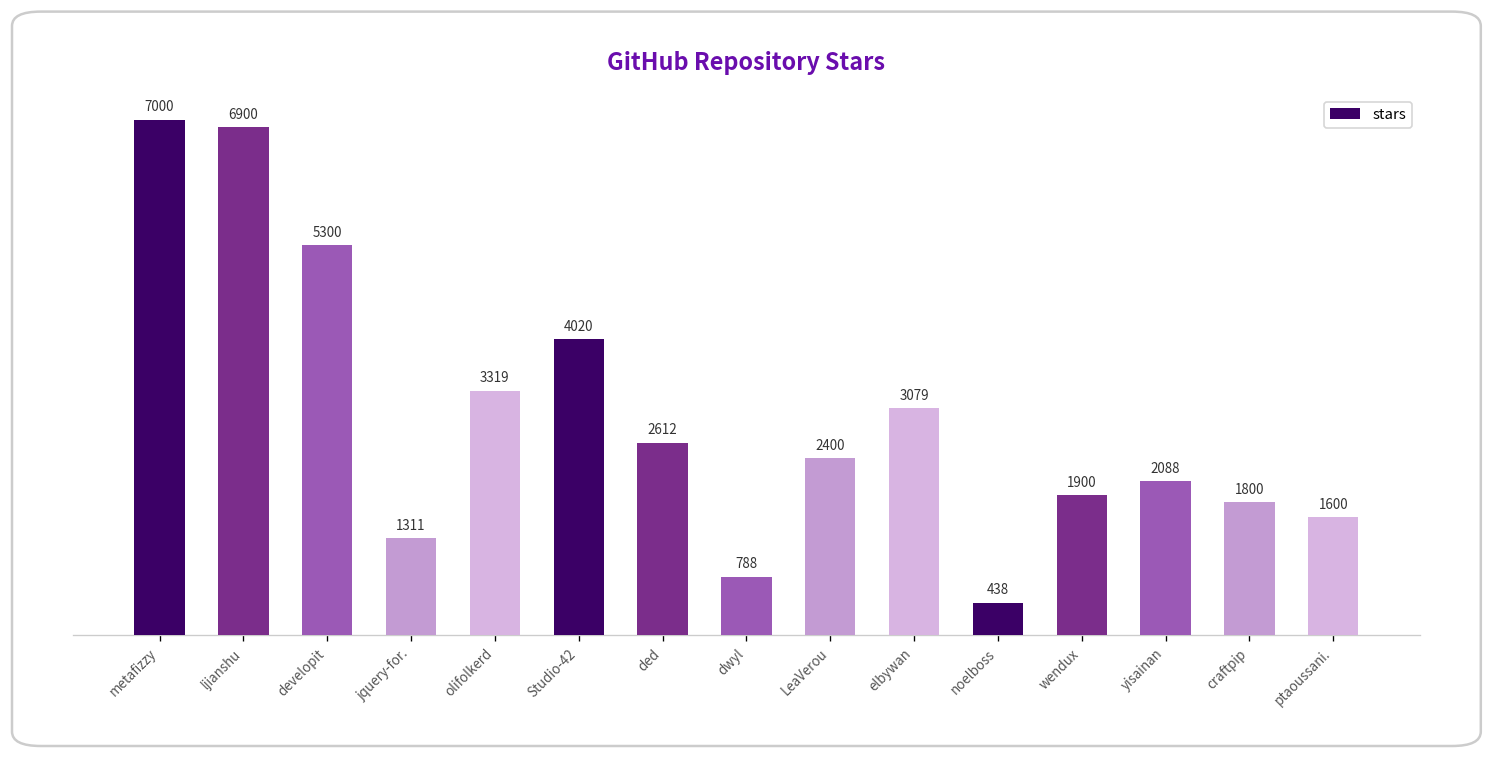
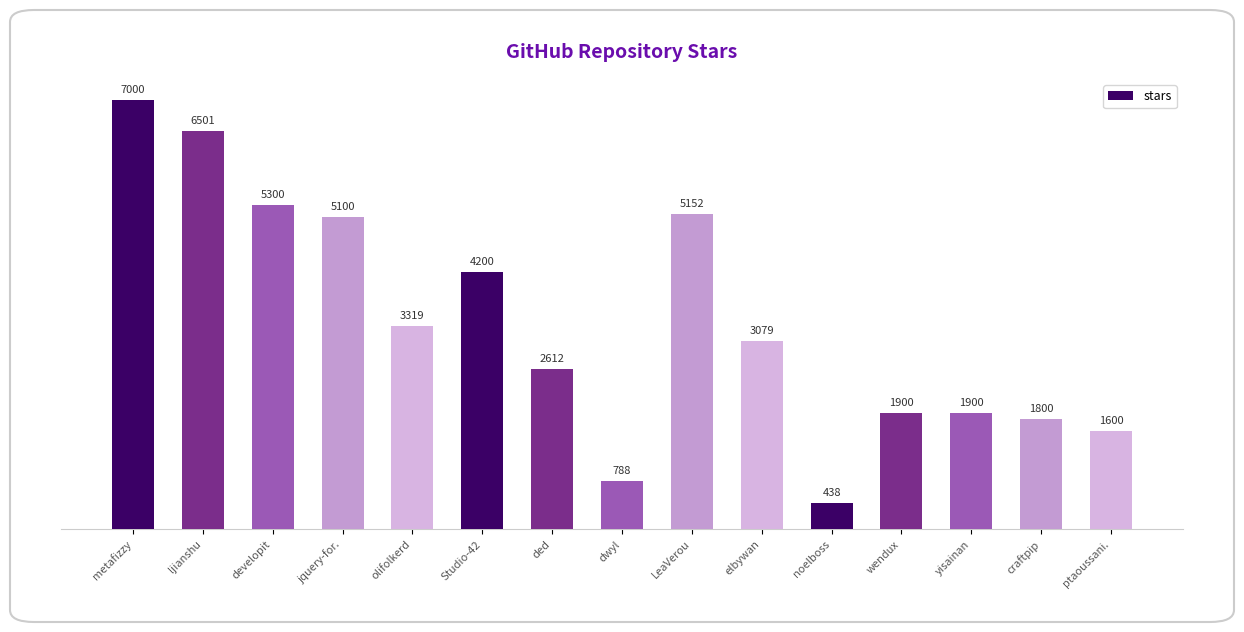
ljianshu: 6900 -> 6501
jquery-for.: 1311 -> 5100
Studio-42: 4020 -> 4200
LeaVerou: 2400 -> 5152
yisainan: 2088 -> 1900
